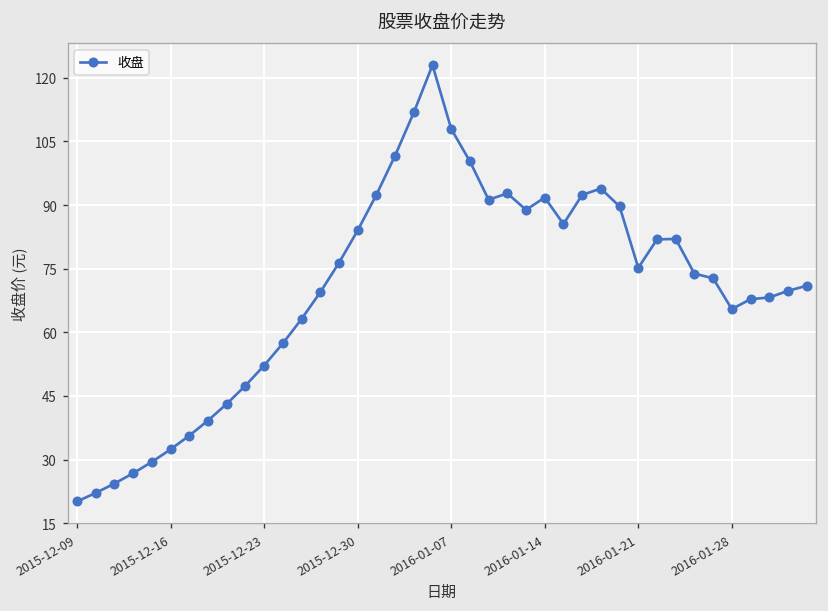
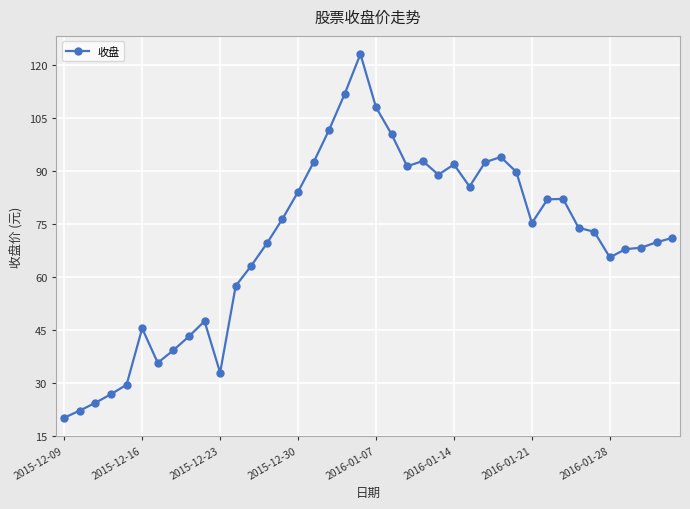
2015-12-16: 32 -> 45
2015-12-23: 52 -> 33
